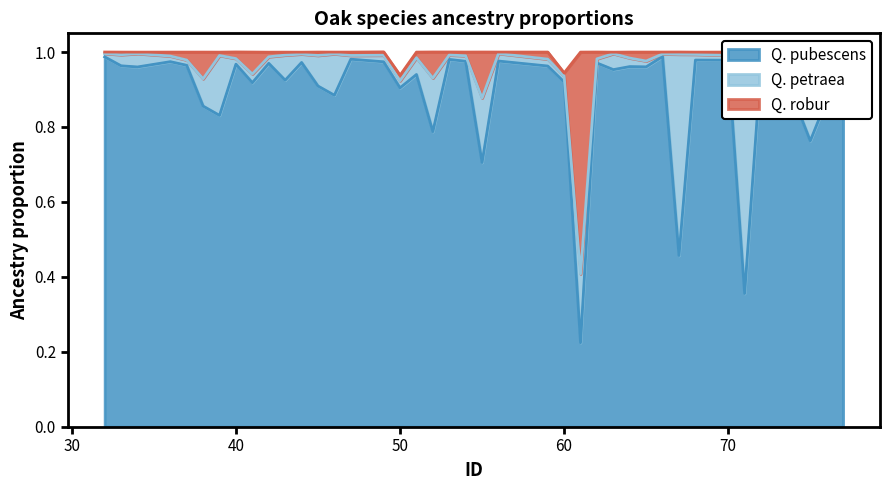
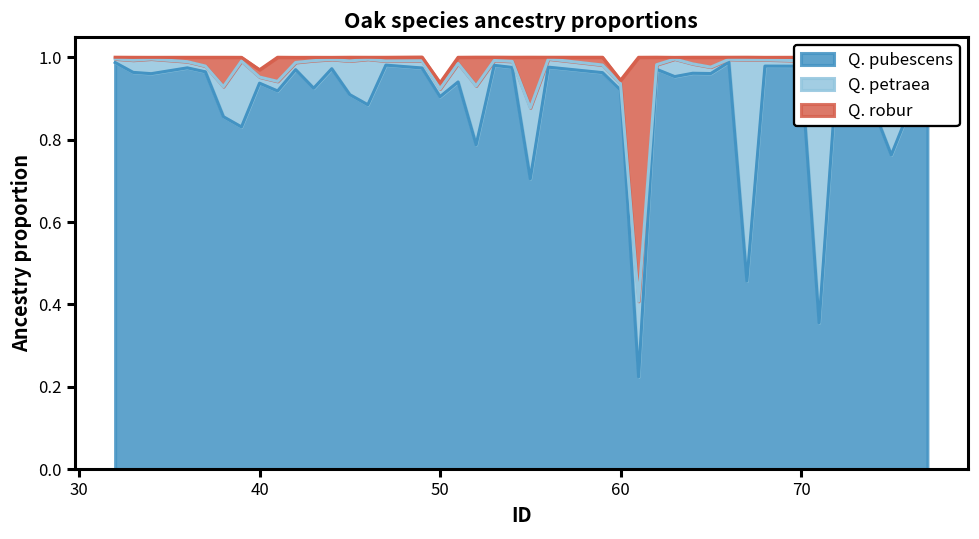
Q. pubescens, 40: 0.97 -> 0.94
